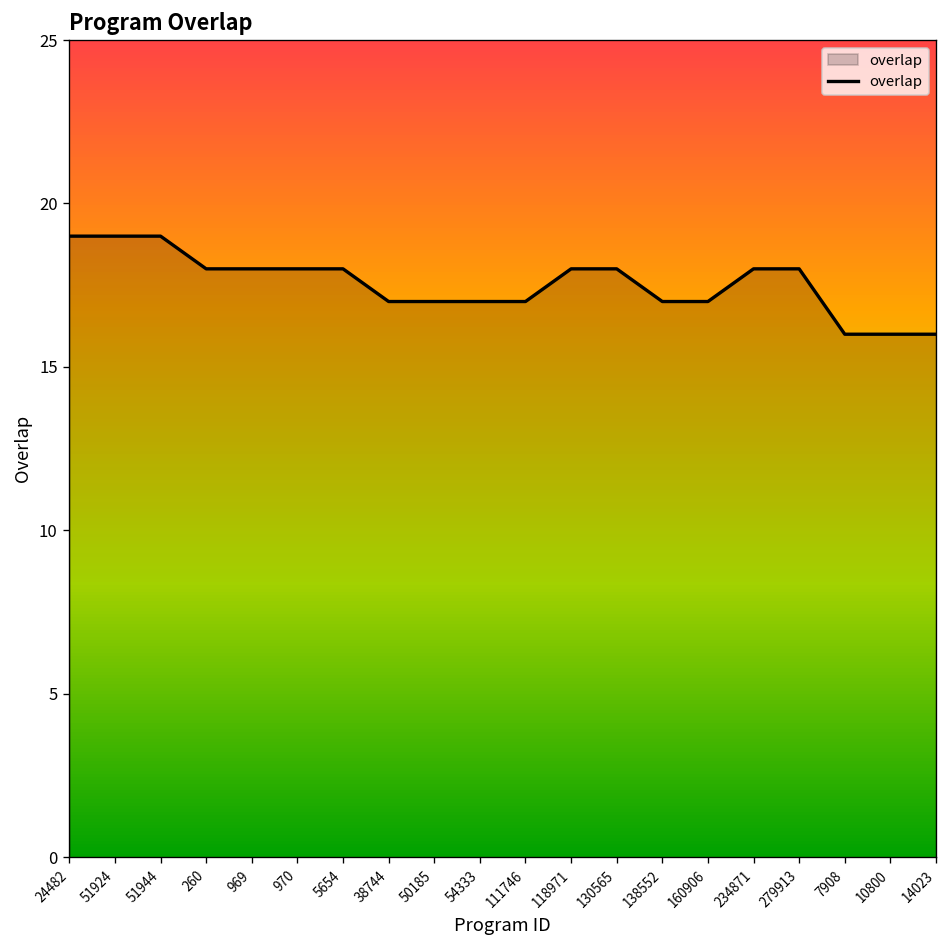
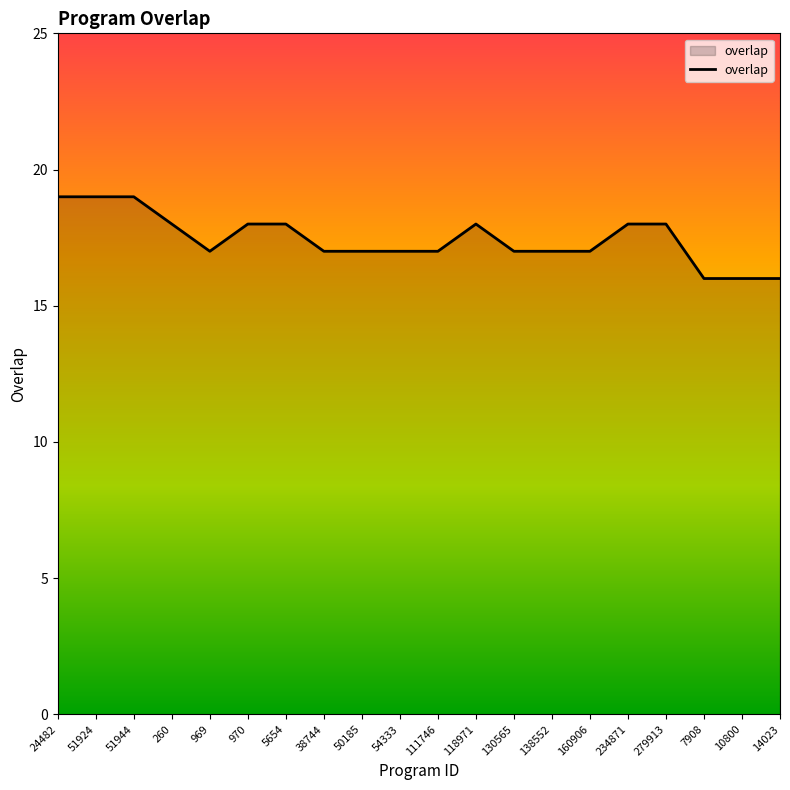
969: 18 -> 17
130565: 18 -> 17
